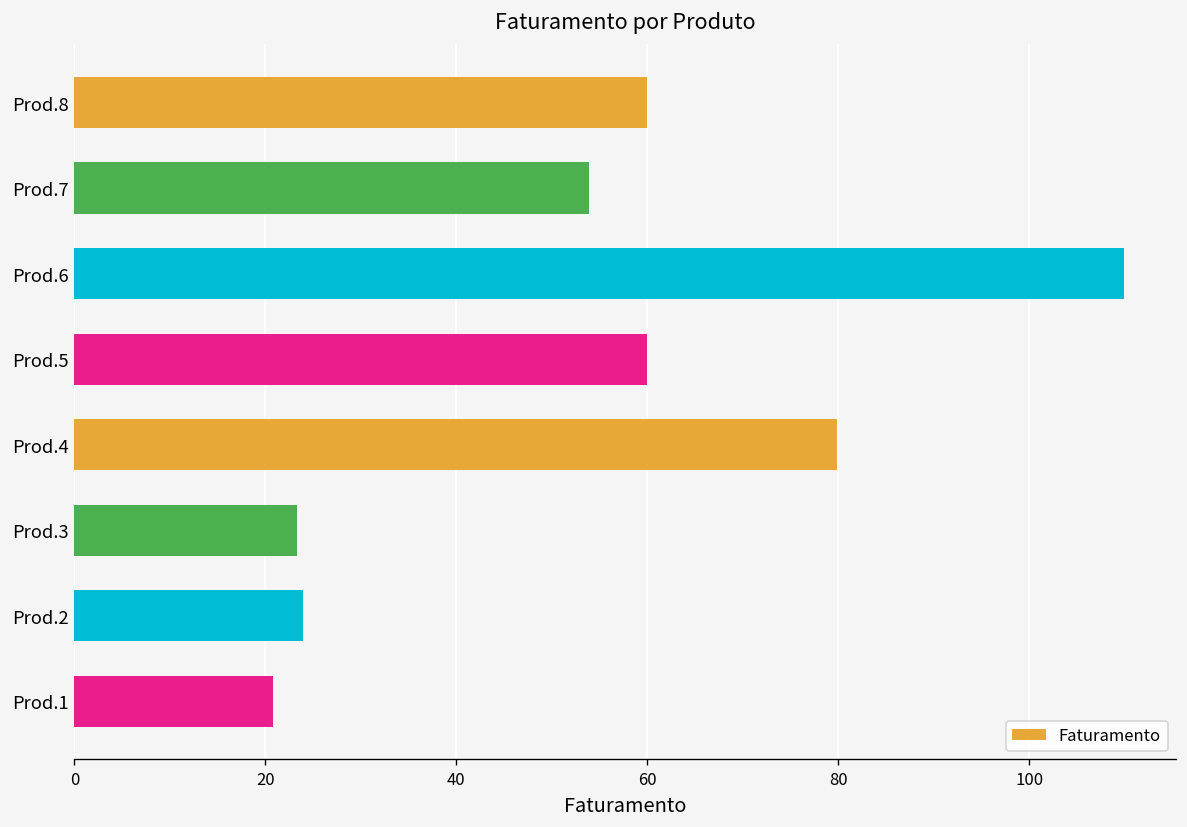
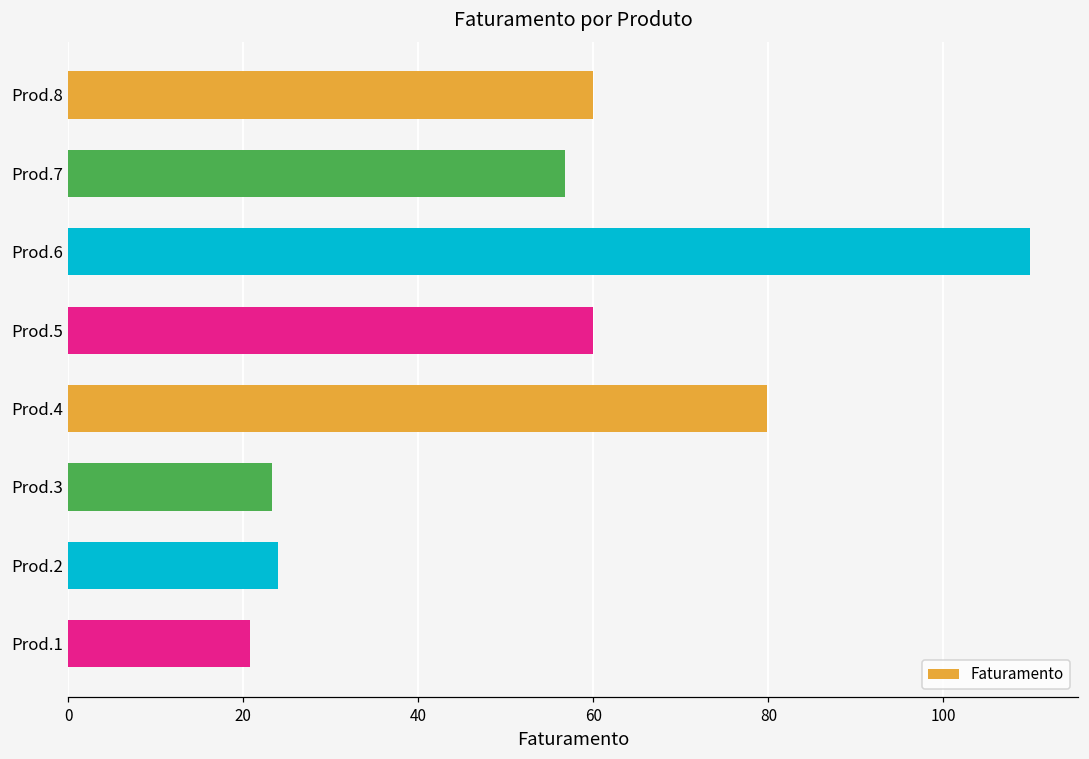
Prod.7: 54 -> 57
